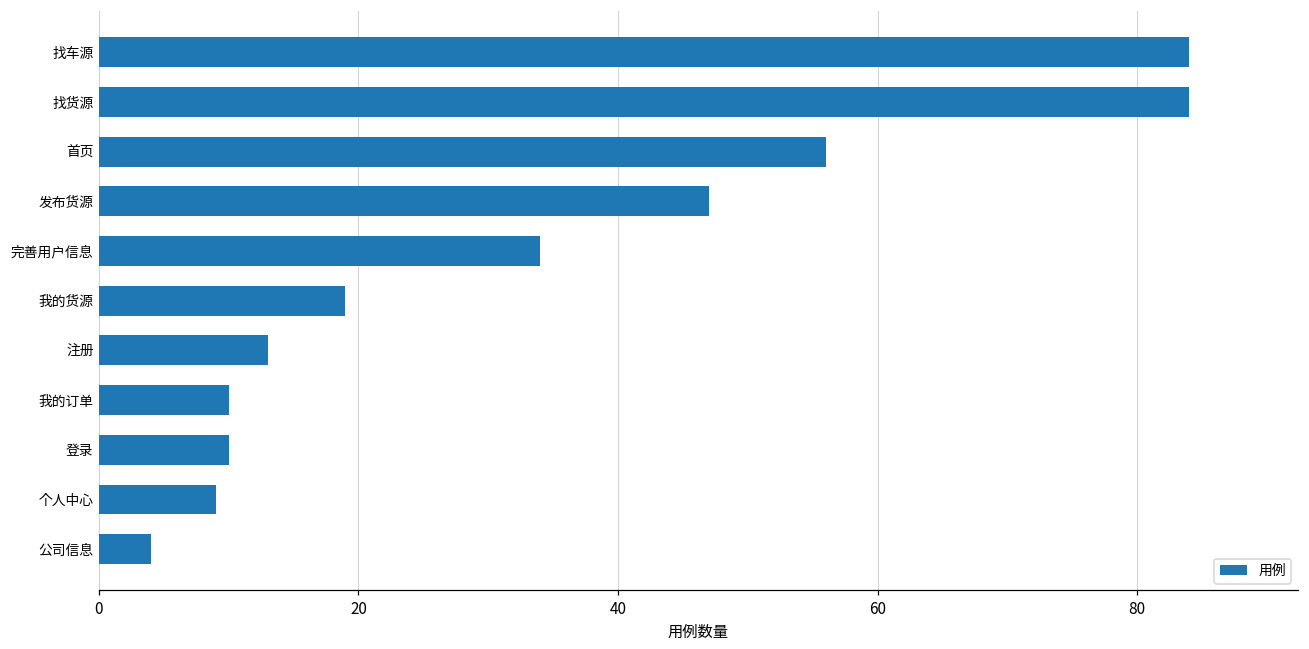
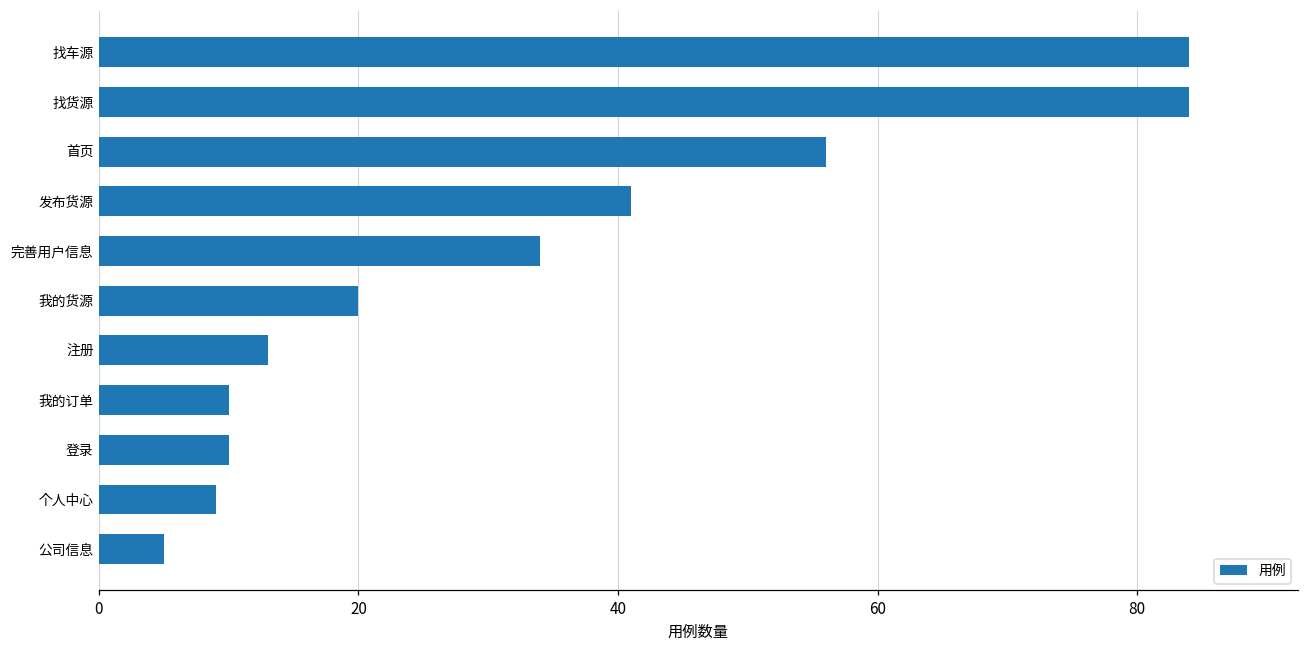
发布货源: 47 -> 41
我的货源: 19 -> 20
公司信息: 4 -> 5
